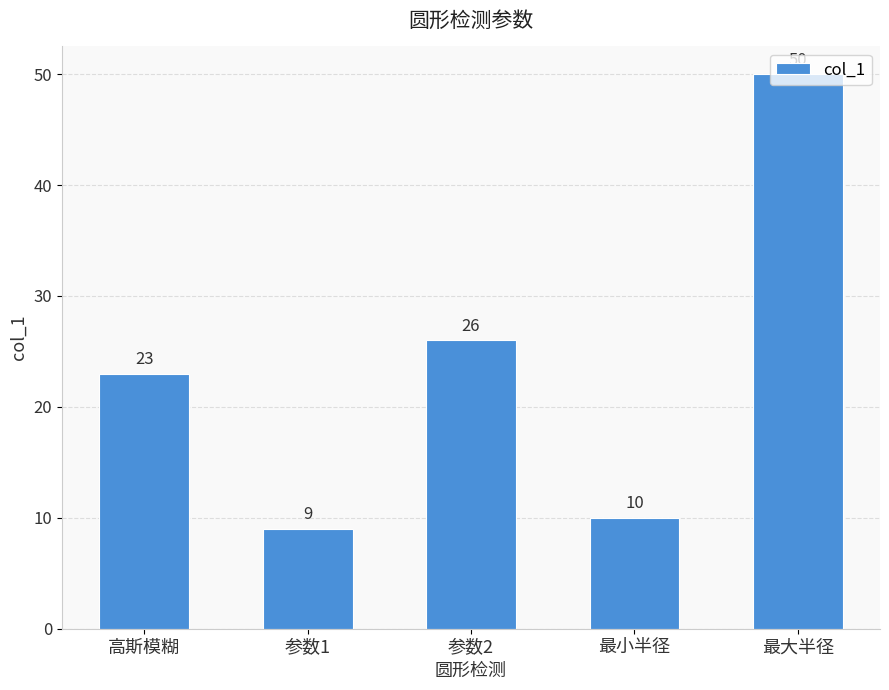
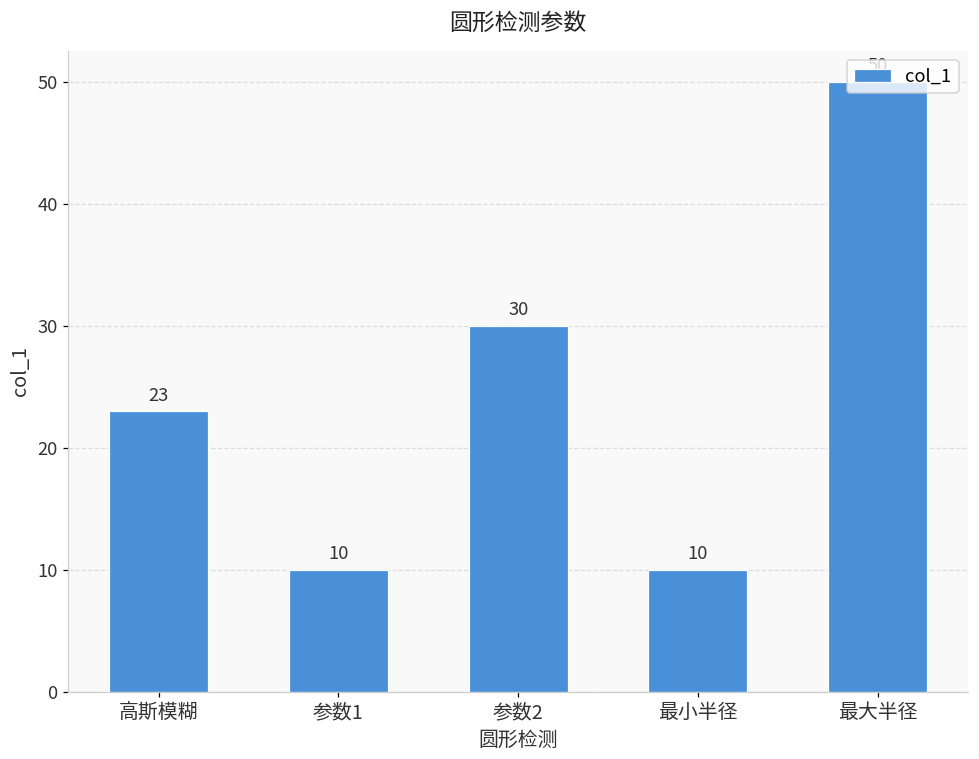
参数1: 9 -> 10
参数2: 26 -> 30
